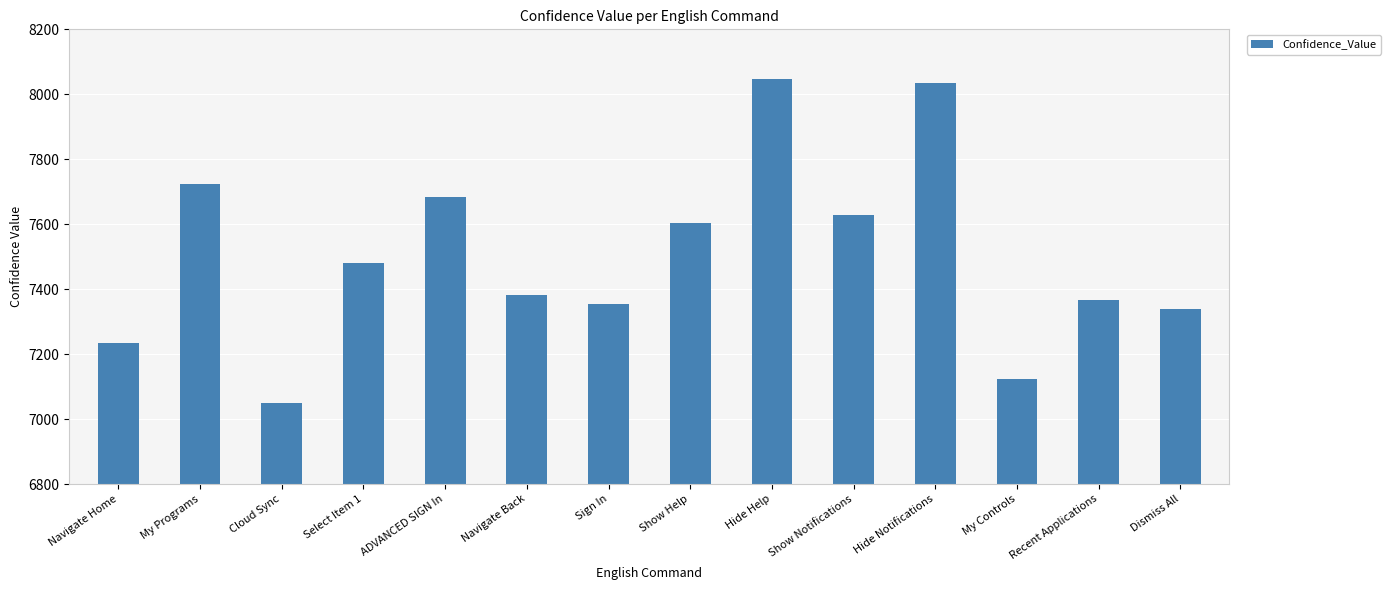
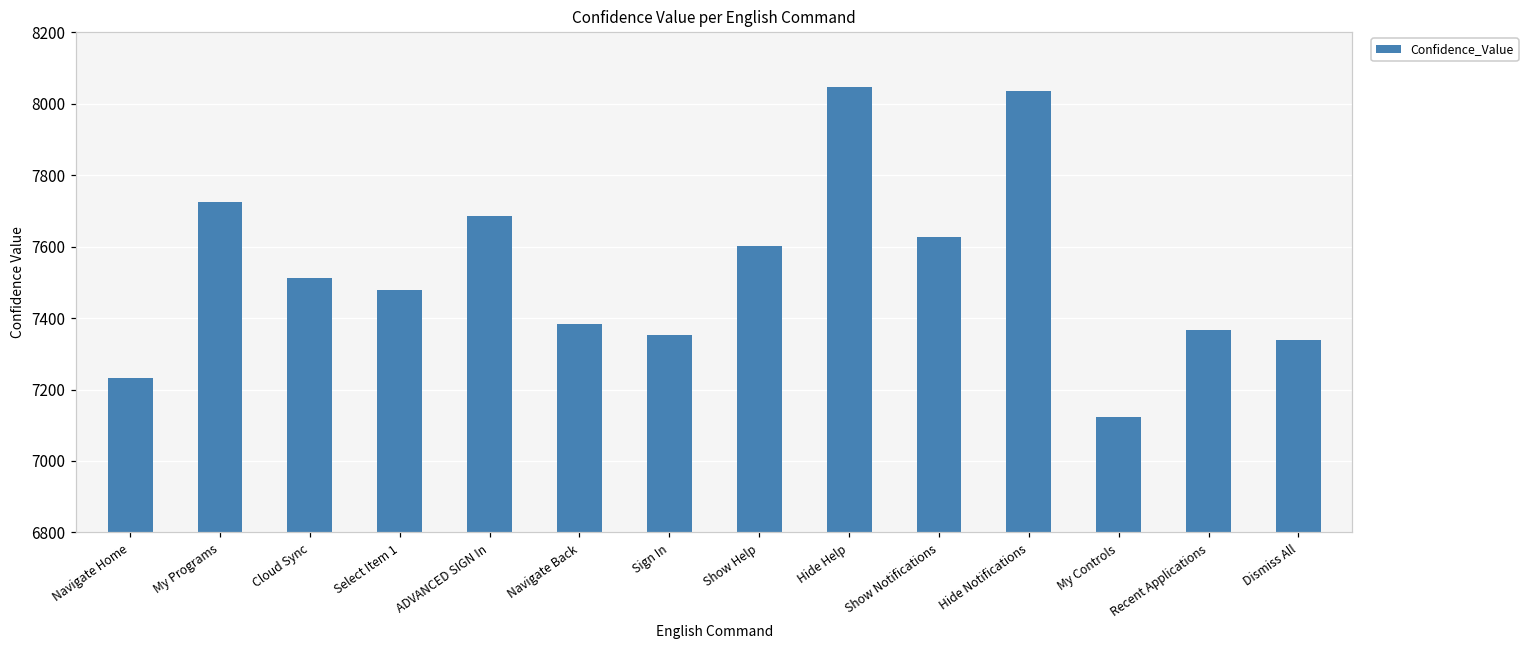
Cloud Sync: 7050 -> 7510
